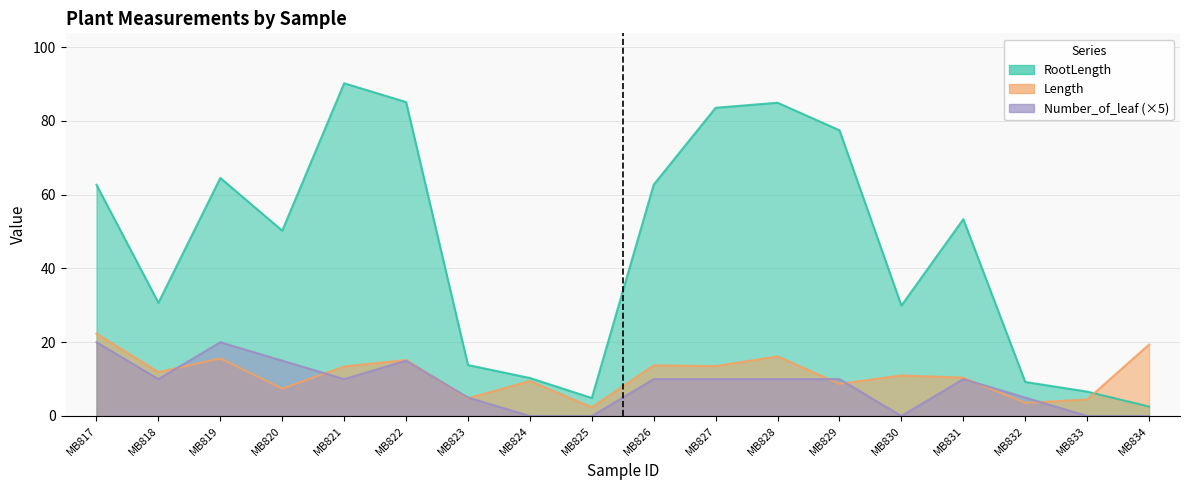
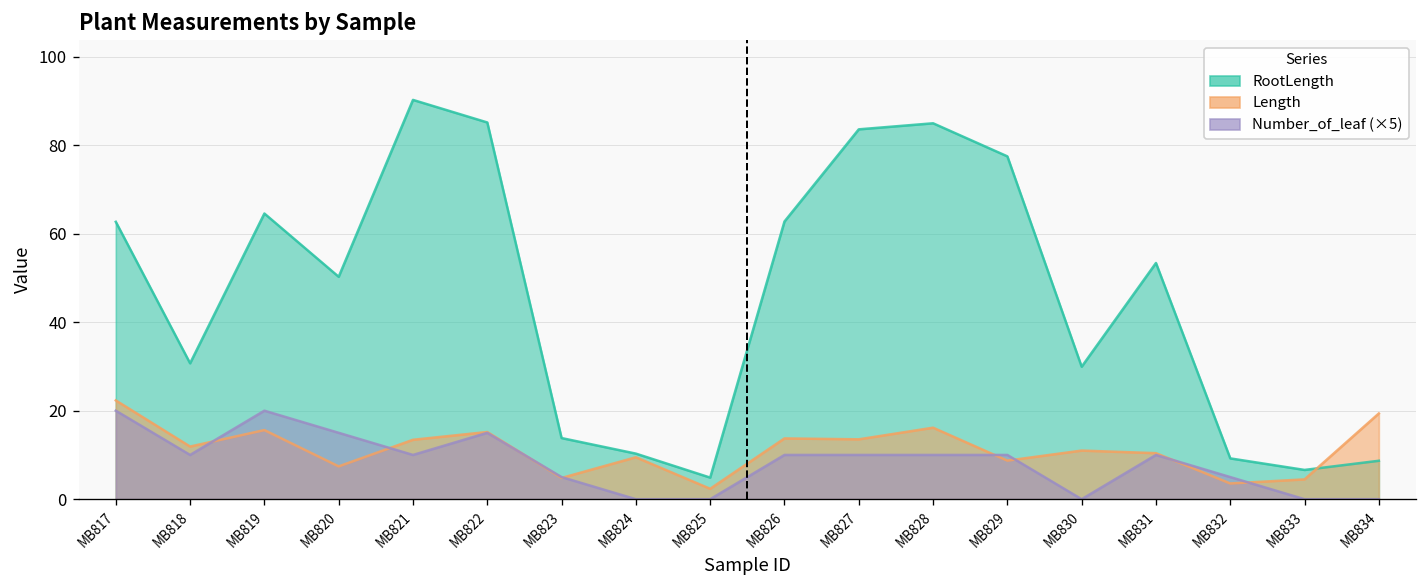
RootLength, MB834: 3 -> 9
